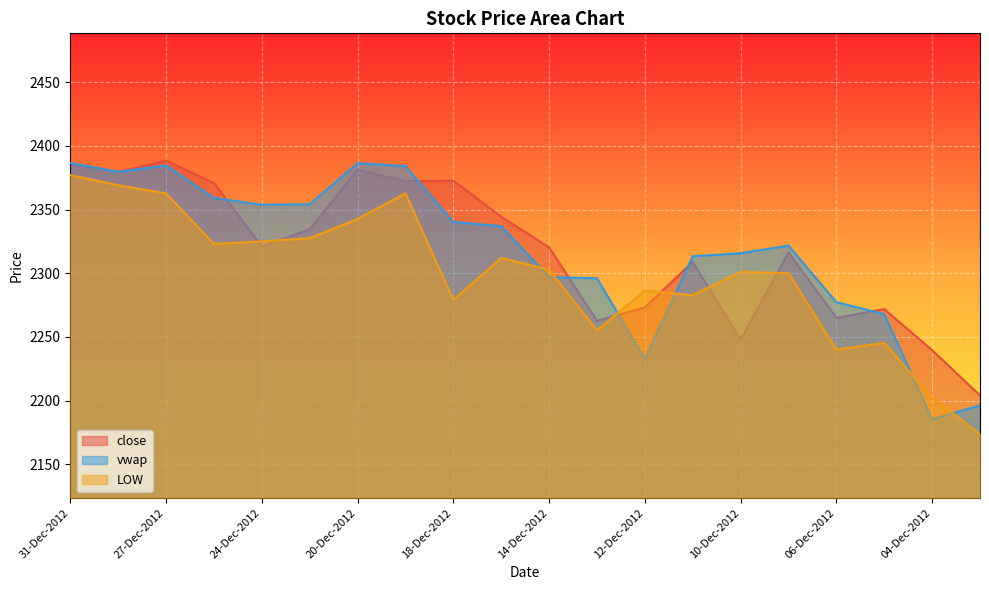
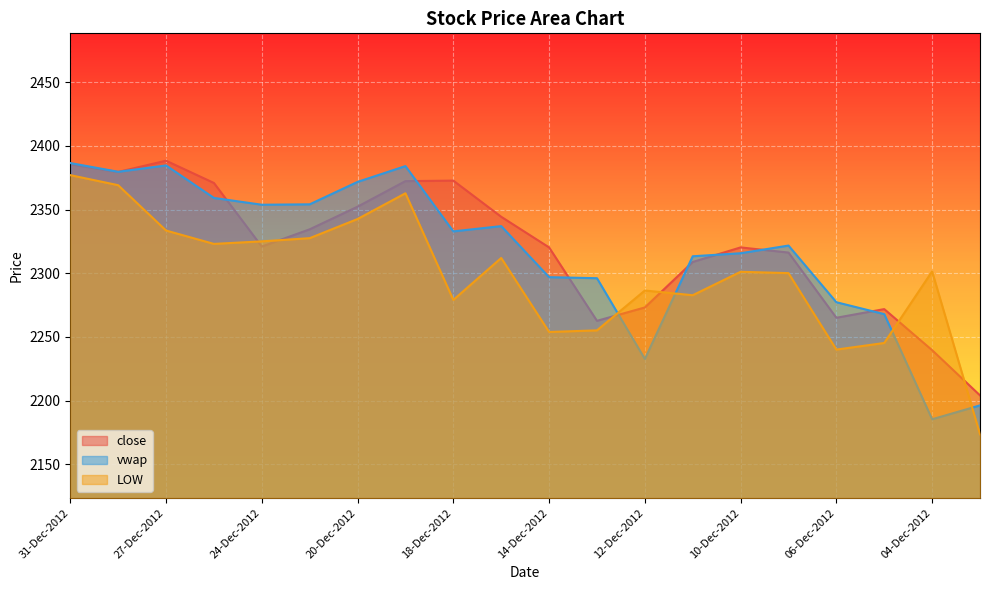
LOW, 27-Dec-2012: 2363 -> 2334
close, 20-Dec-2012: 2381 -> 2352
vwap, 20-Dec-2012: 2386 -> 2372
vwap, 18-Dec-2012: 2340 -> 2333
LOW, 14-Dec-2012: 2303 -> 2254
close, 10-Dec-2012: 2248 -> 2320
LOW, 04-Dec-2012: 2202 -> 2301
